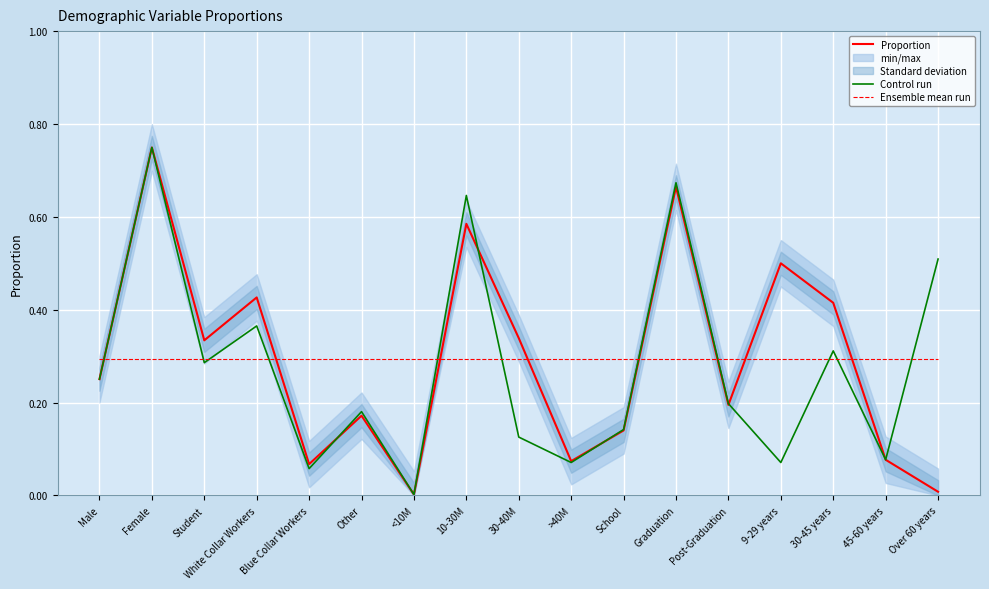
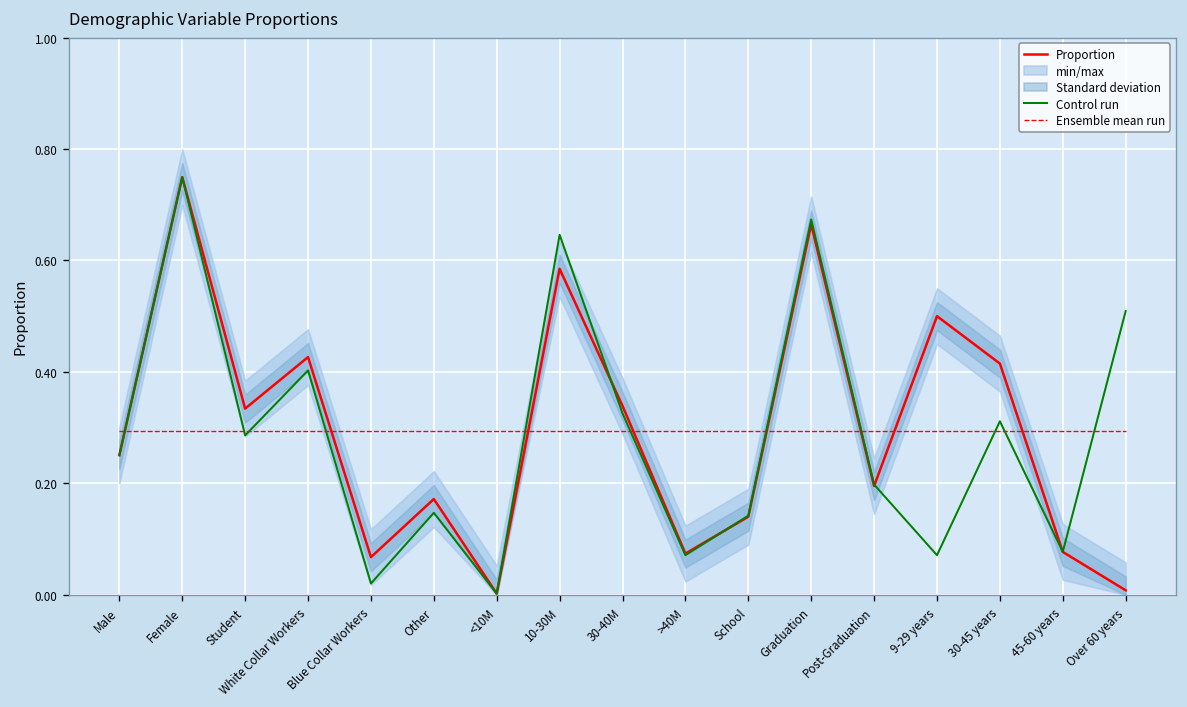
Control run, White Collar Workers: 0.37 -> 0.40
Control run, Blue Collar Workers: 0.06 -> 0.02
Control run, Other: 0.18 -> 0.15
Control run, 30-40M: 0.13 -> 0.33
